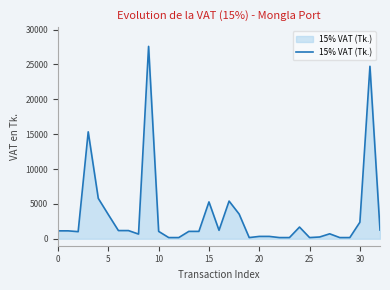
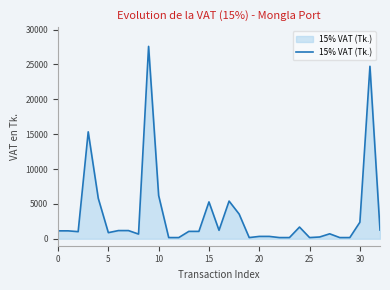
5: 3000 -> 1000
10: 1000 -> 6000
